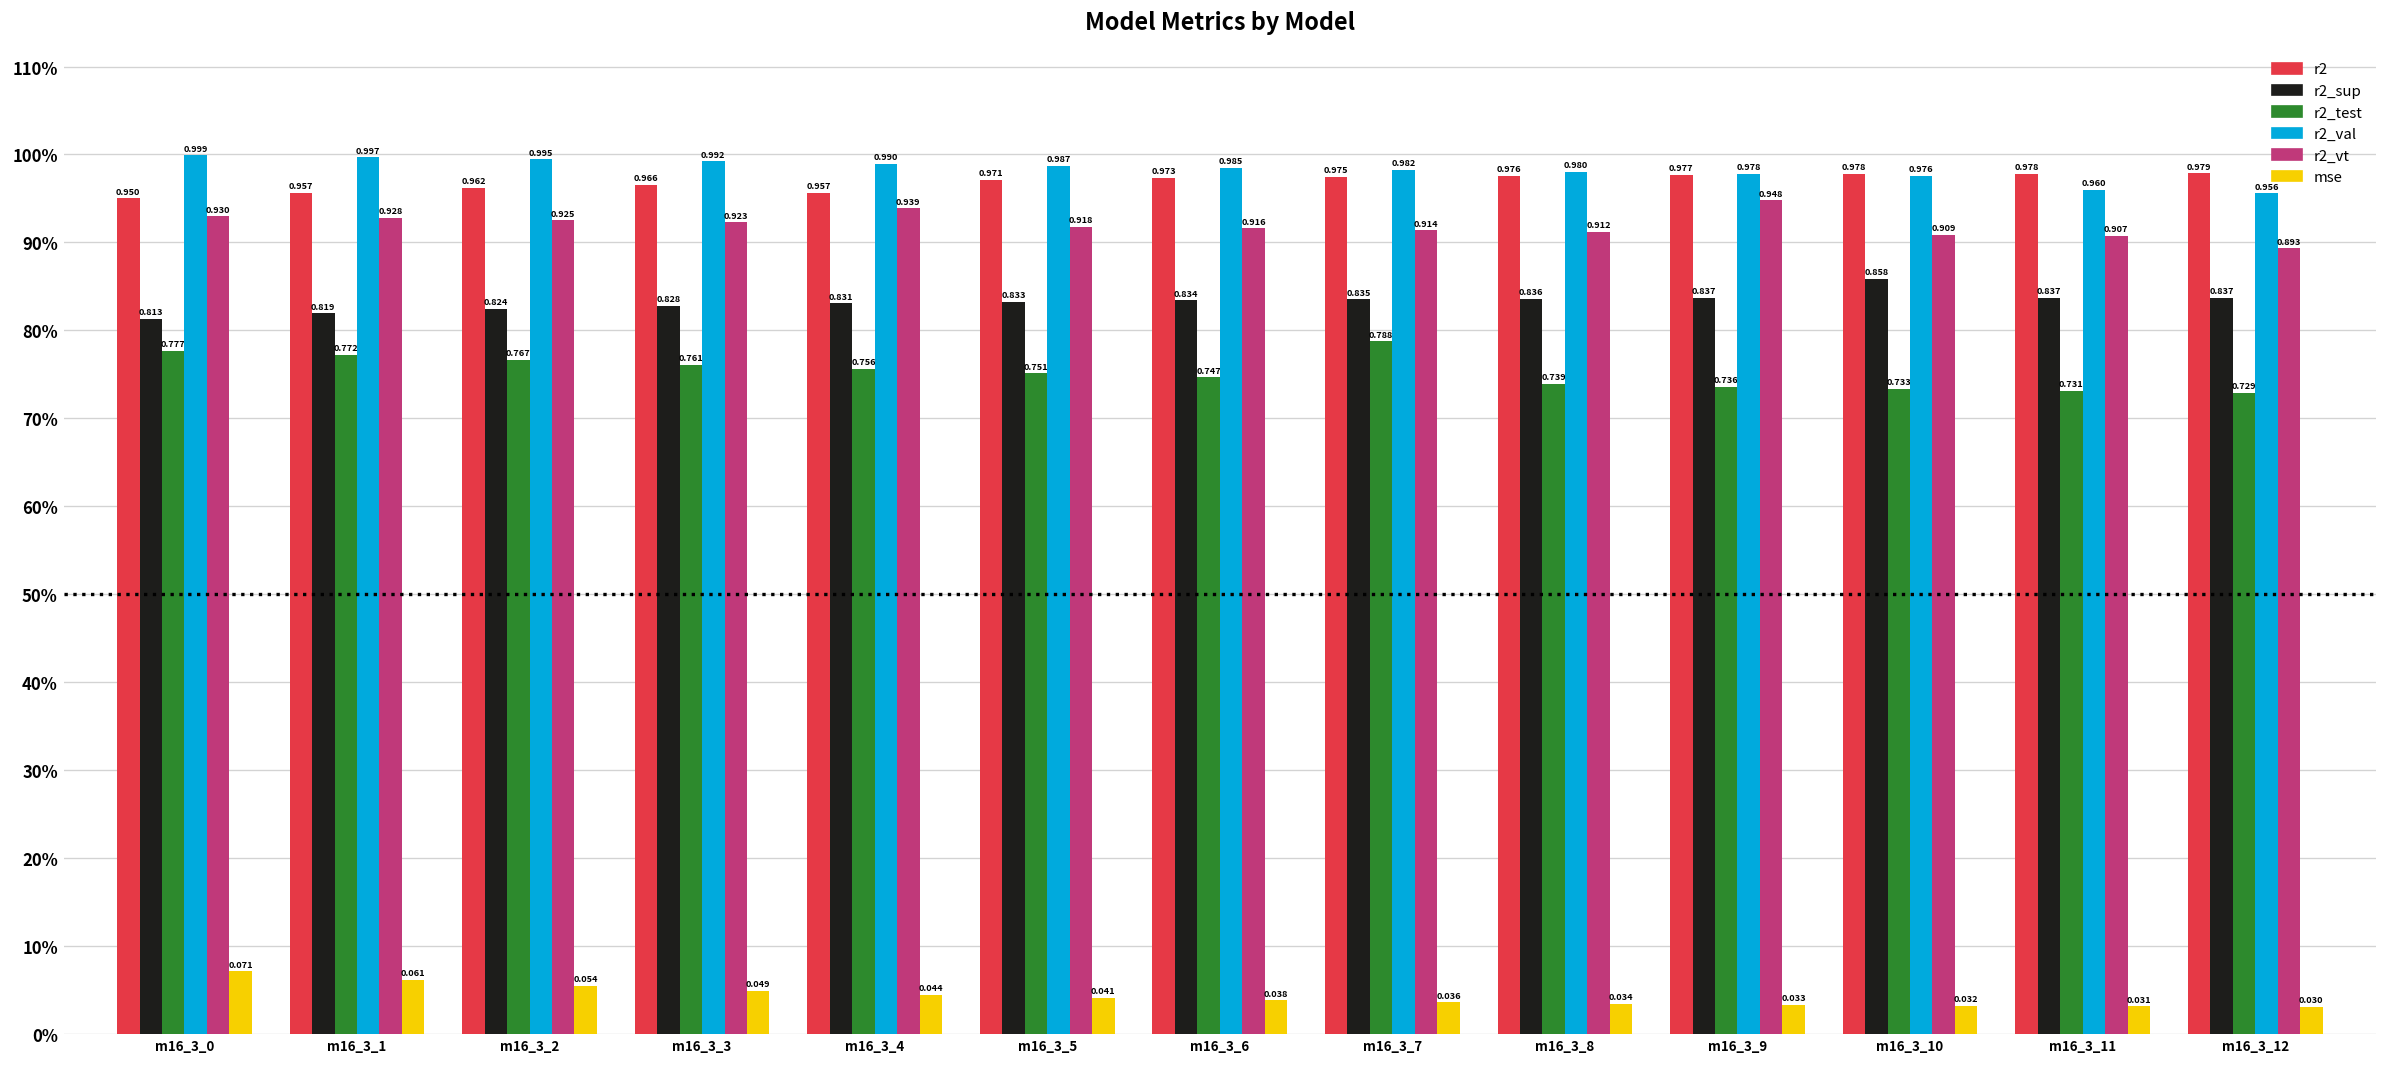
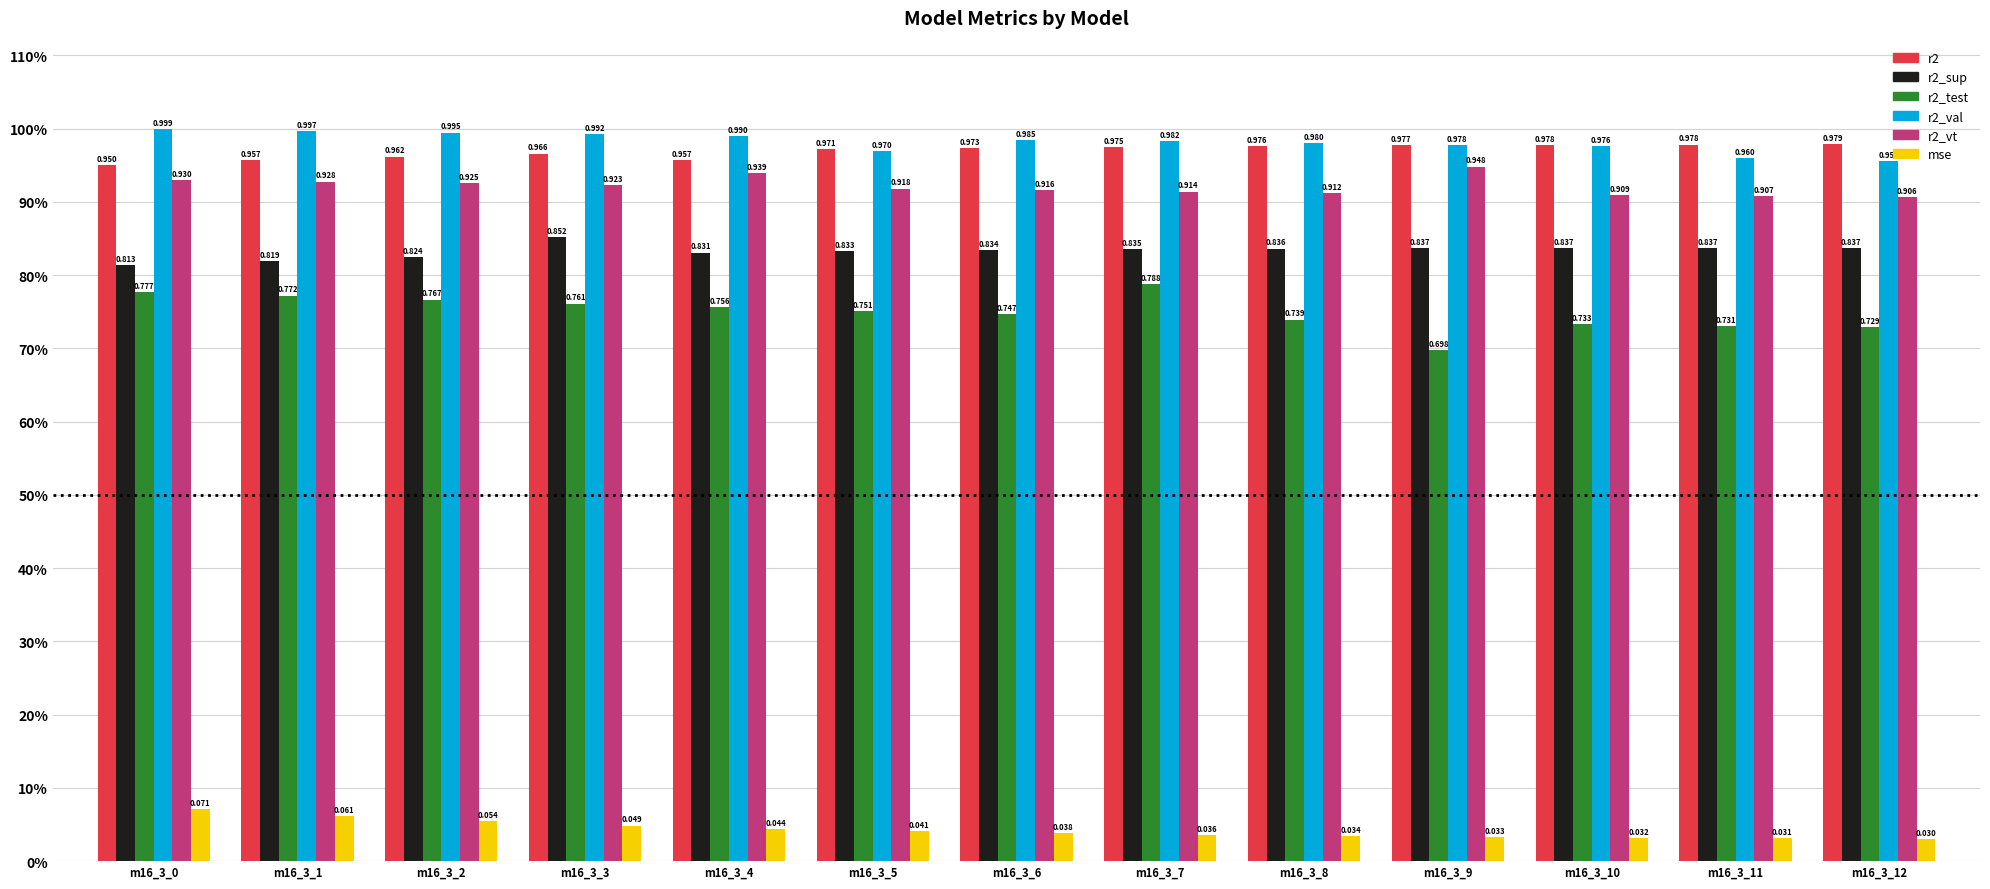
r2_sup, m16_3_3: 0.828 -> 0.852
r2_val, m16_3_5: 0.987 -> 0.970
r2_test, m16_3_9: 0.736 -> 0.698
r2_sup, m16_3_10: 0.858 -> 0.837
r2_vt, m16_3_12: 0.893 -> 0.906
